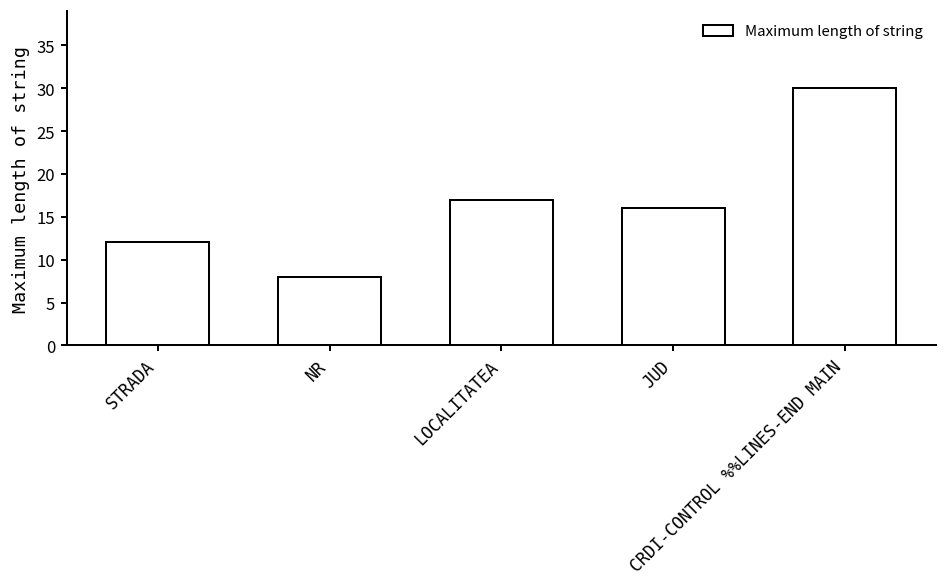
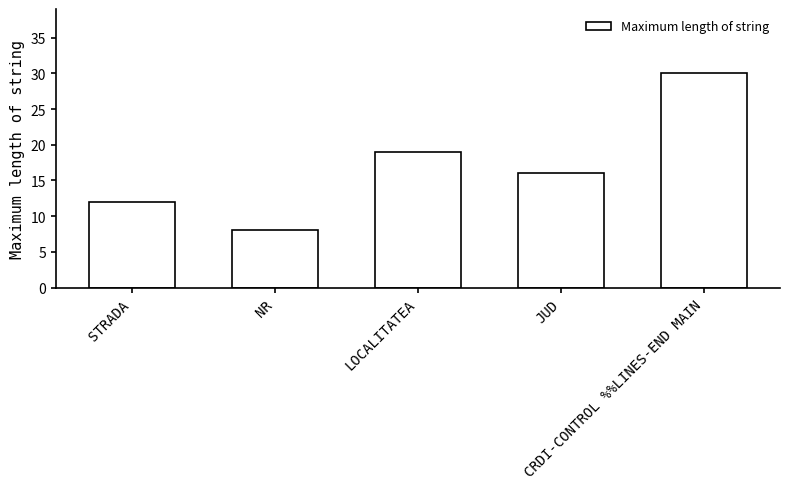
LOCALITATEA: 17 -> 19
